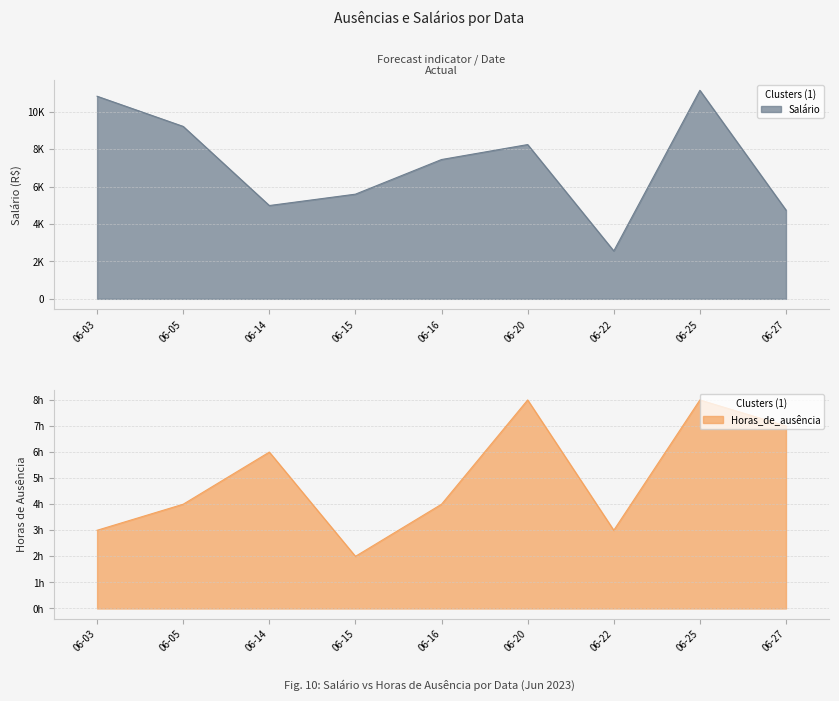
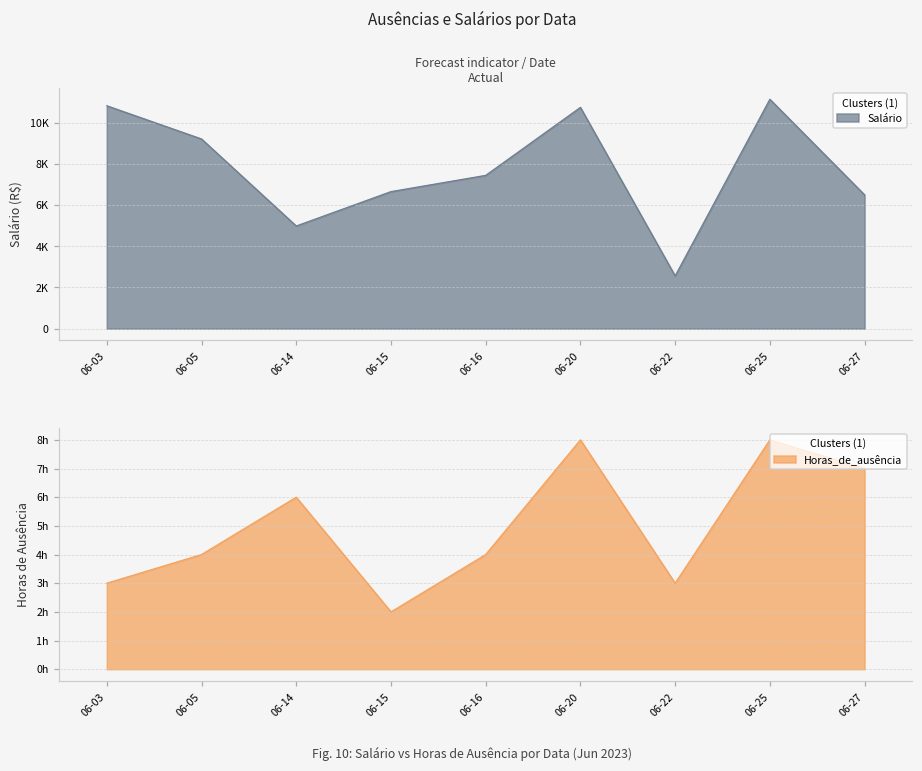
Forecast indicator / Date Actual, 06-15: 5600 -> 6700
Forecast indicator / Date Actual, 06-20: 8200 -> 10700
Forecast indicator / Date Actual, 06-27: 4700 -> 6500
